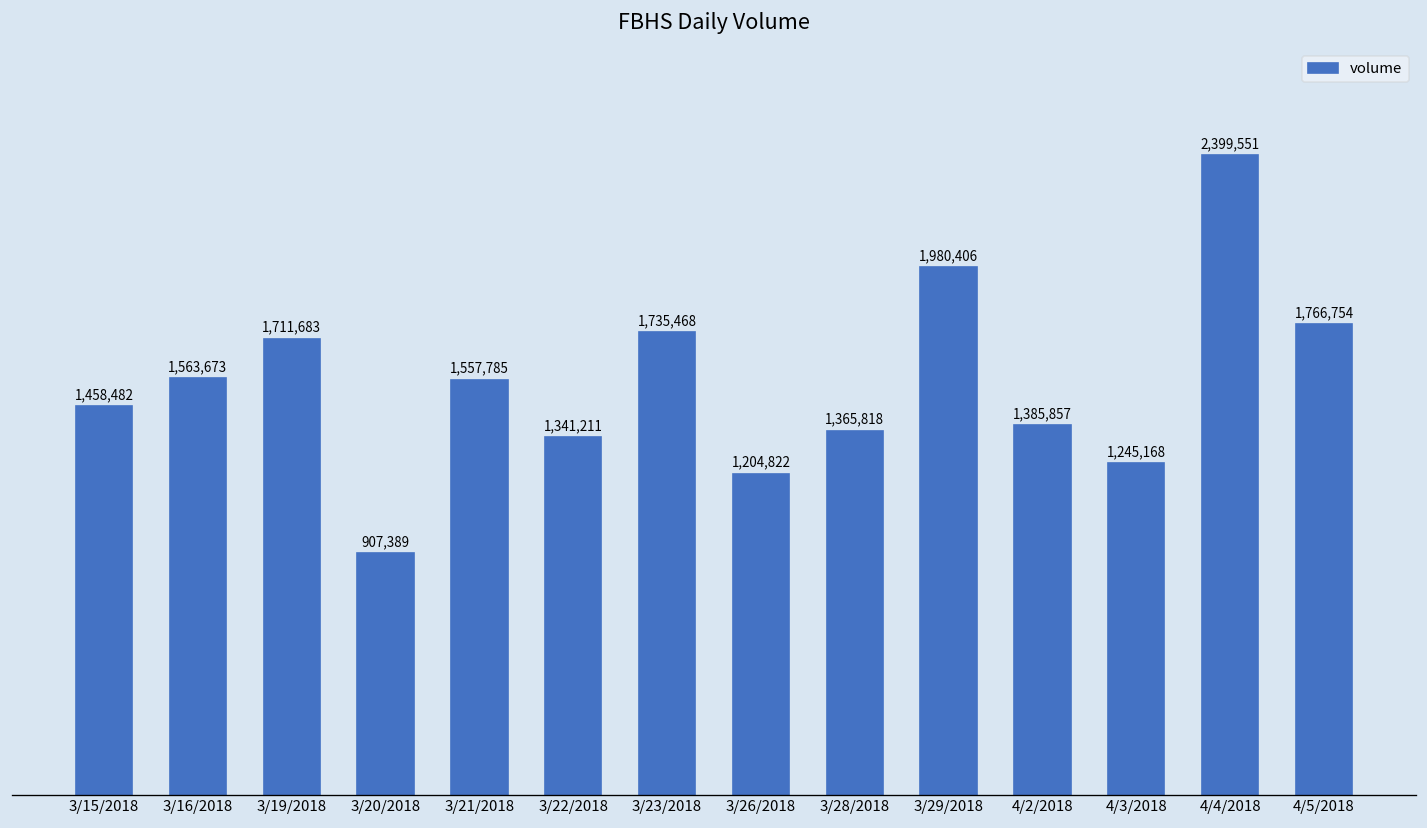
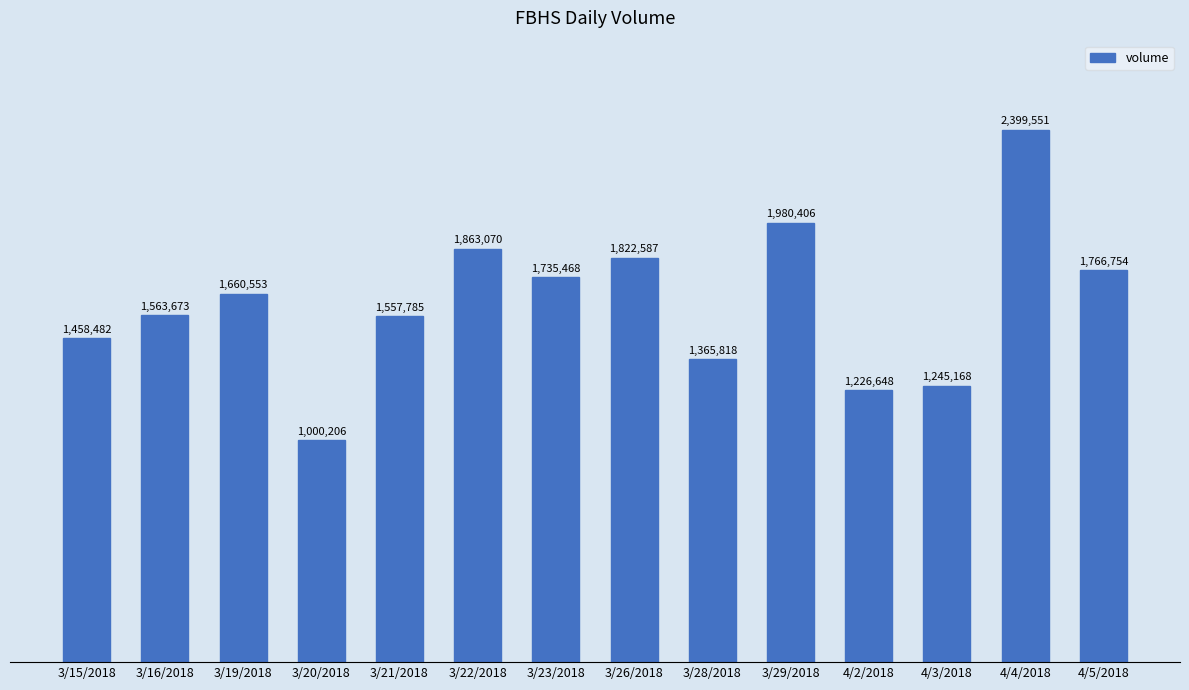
3/19/2018: 1,711,683 -> 1,660,553
3/20/2018: 907,389 -> 1,000,206
3/22/2018: 1,341,211 -> 1,863,070
3/26/2018: 1,204,822 -> 1,822,587
4/2/2018: 1,385,857 -> 1,226,648
